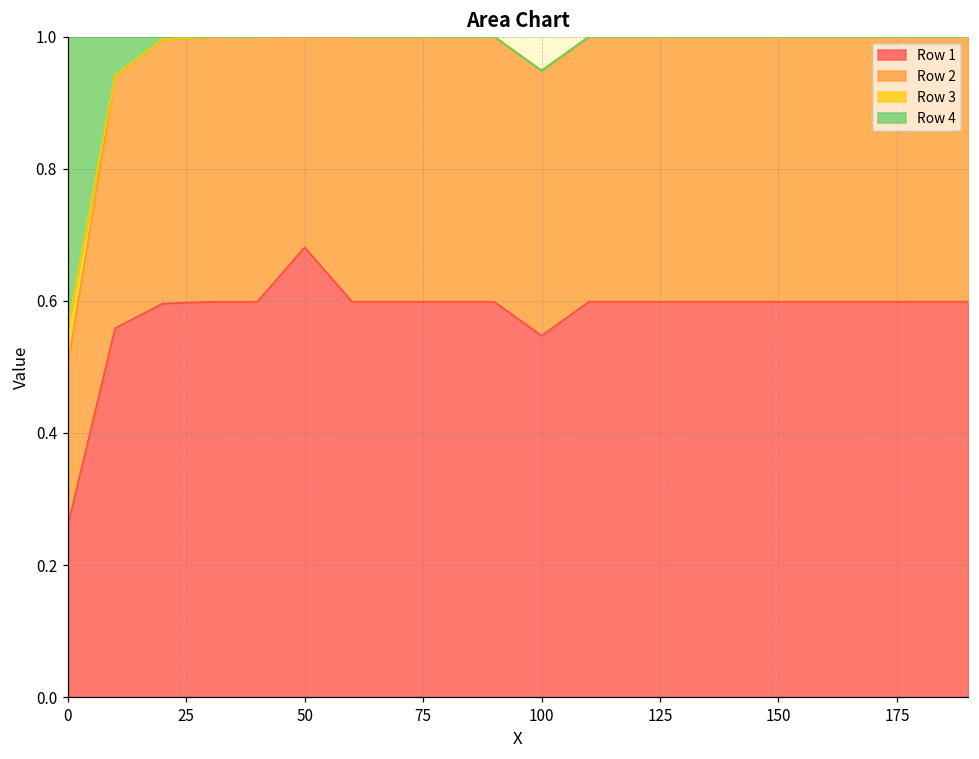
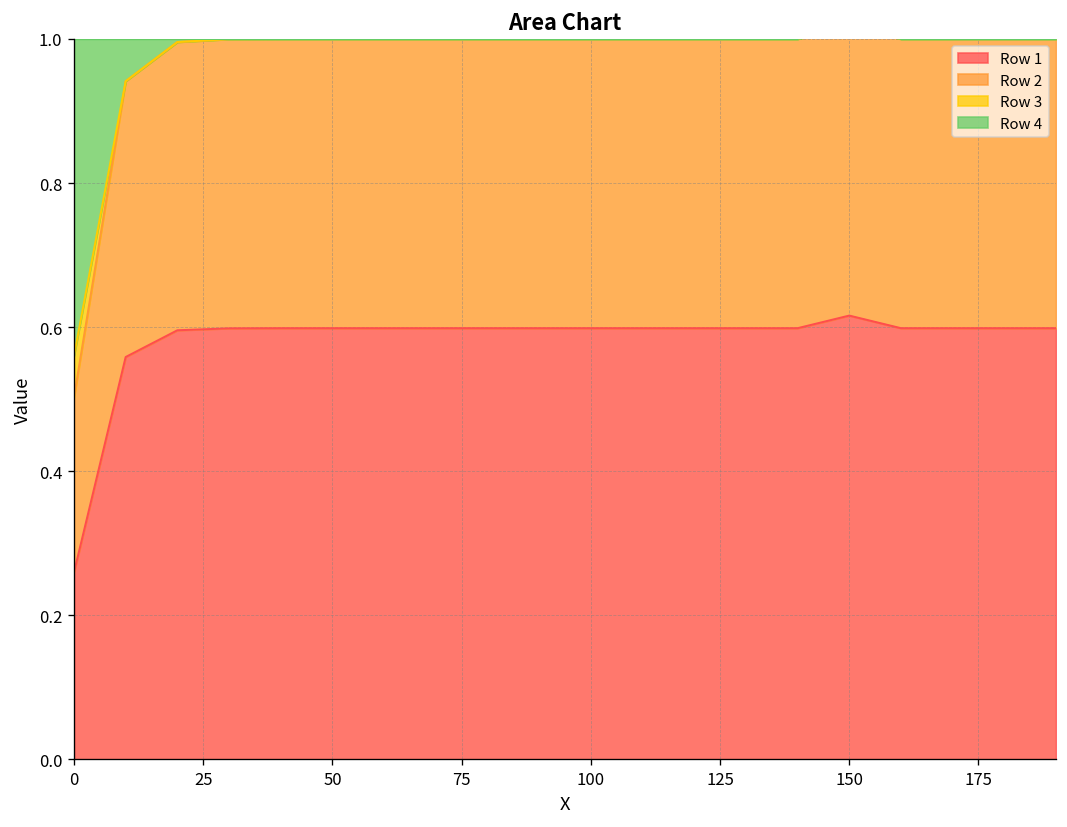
Row 1, 50: 0.68 -> 0.60
Row 1, 100: 0.55 -> 0.60
Row 1, 150: 0.60 -> 0.62
